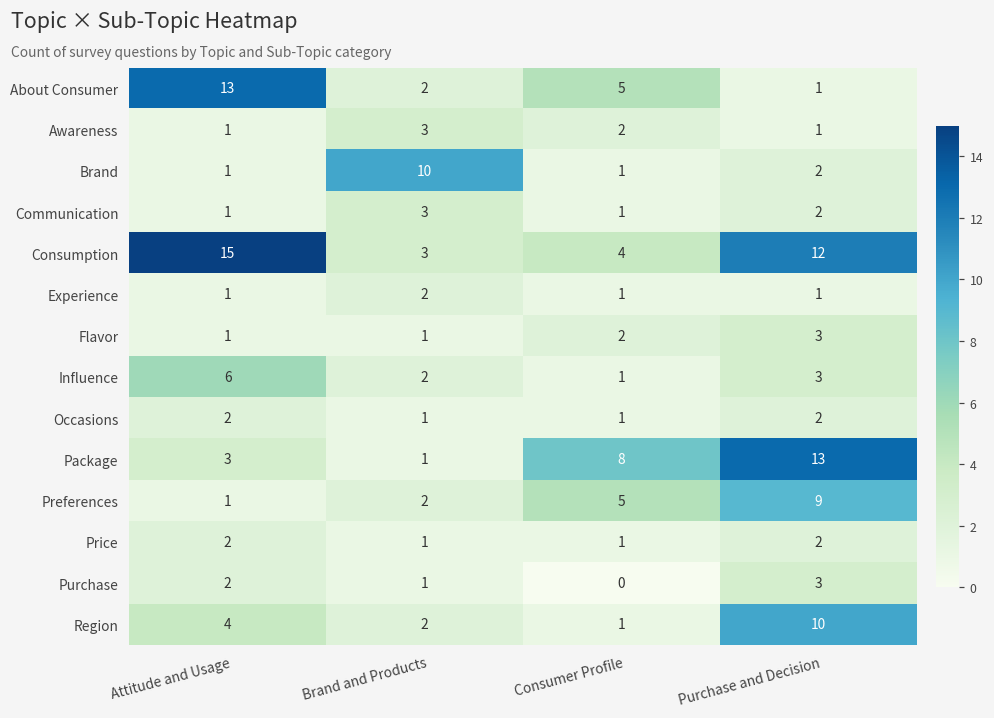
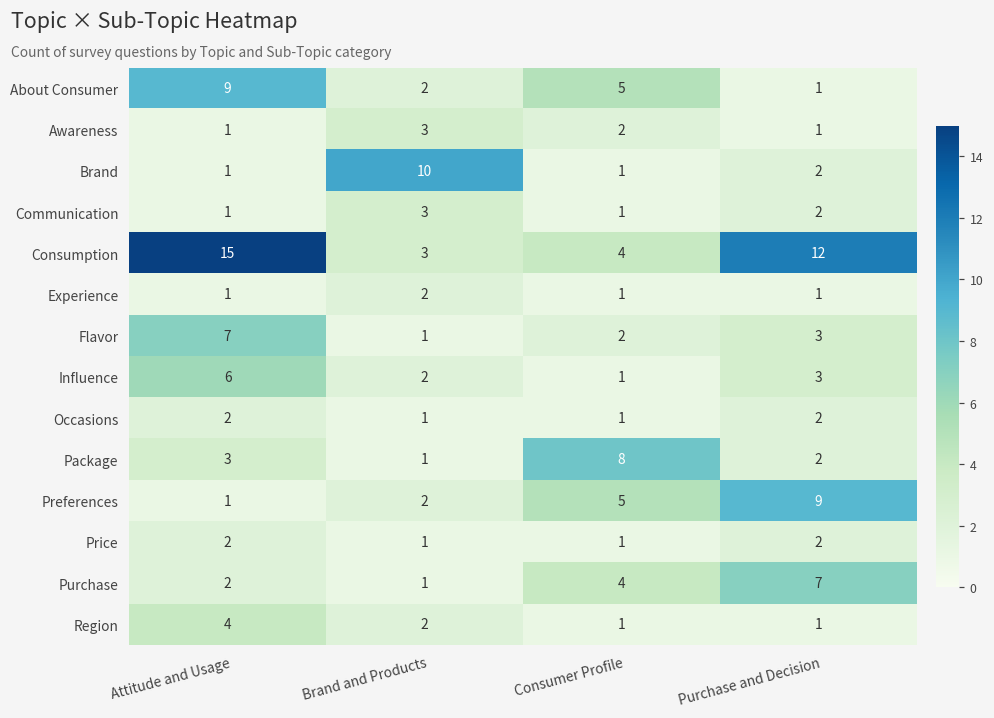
About Consumer, Attitude and Usage: 13 -> 9
Flavor, Attitude and Usage: 1 -> 7
Package, Purchase and Decision: 13 -> 2
Purchase, Consumer Profile: 0 -> 4
Purchase, Purchase and Decision: 3 -> 7
Region, Purchase and Decision: 10 -> 1
